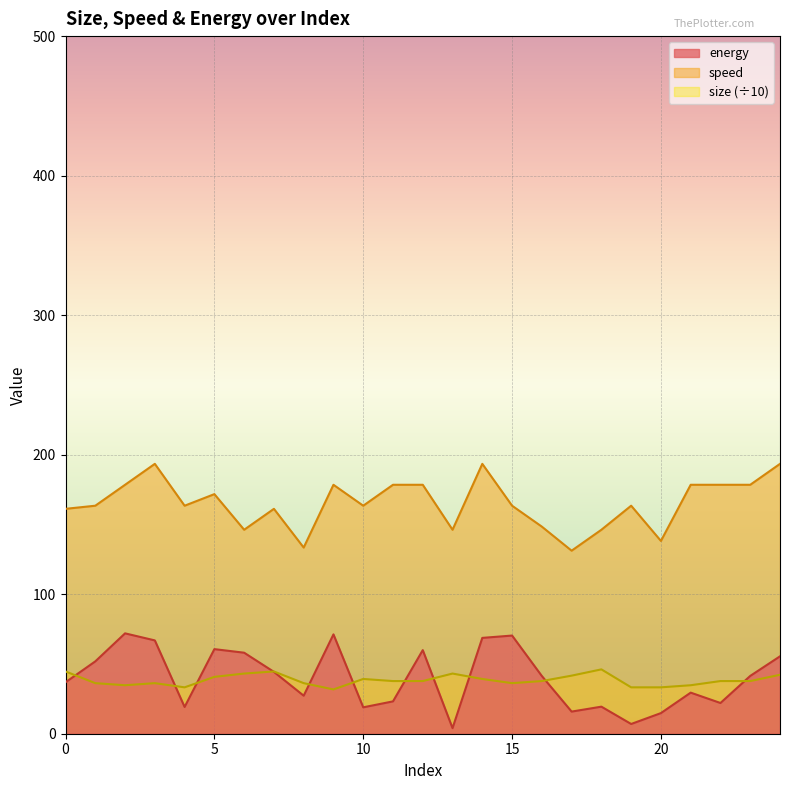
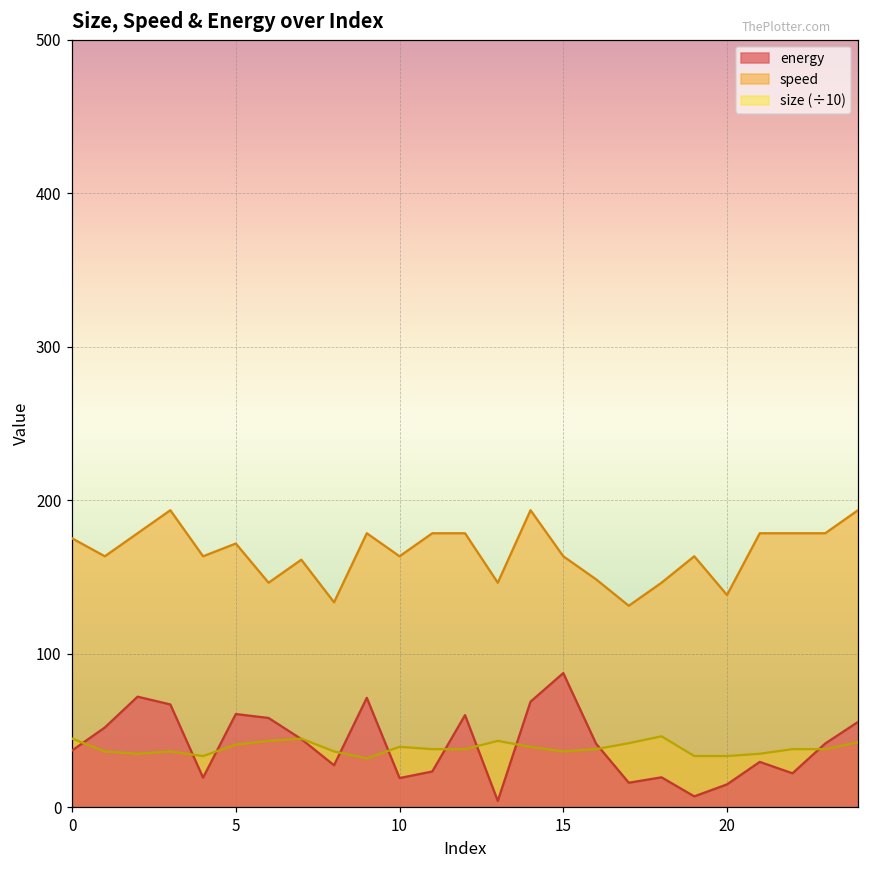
speed, 0: 161 -> 175
energy, 15: 70 -> 87
